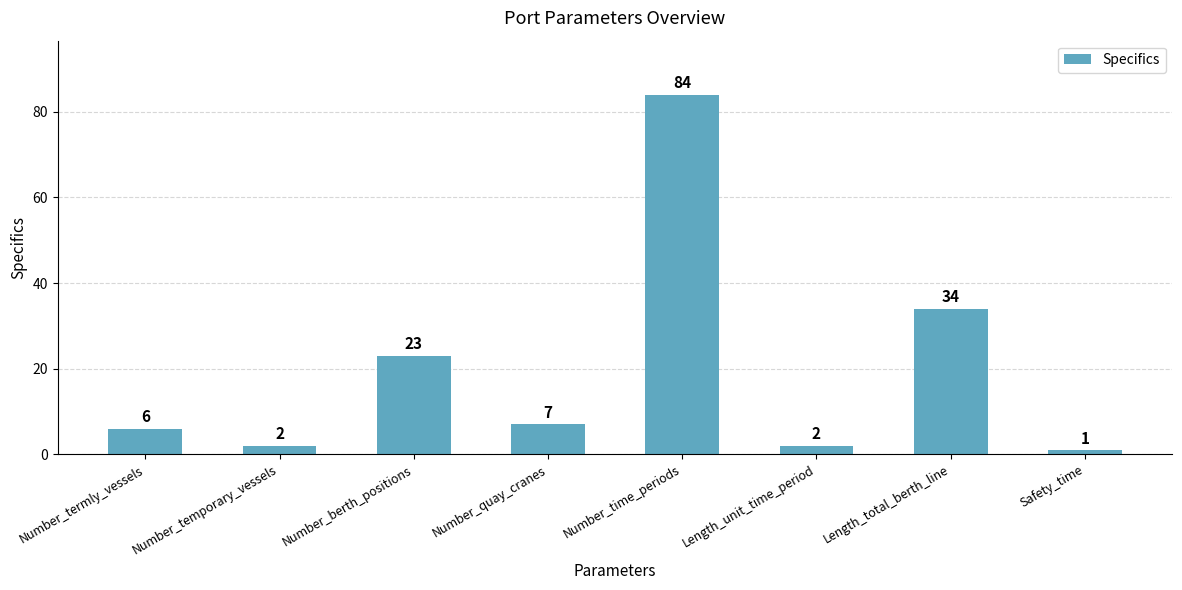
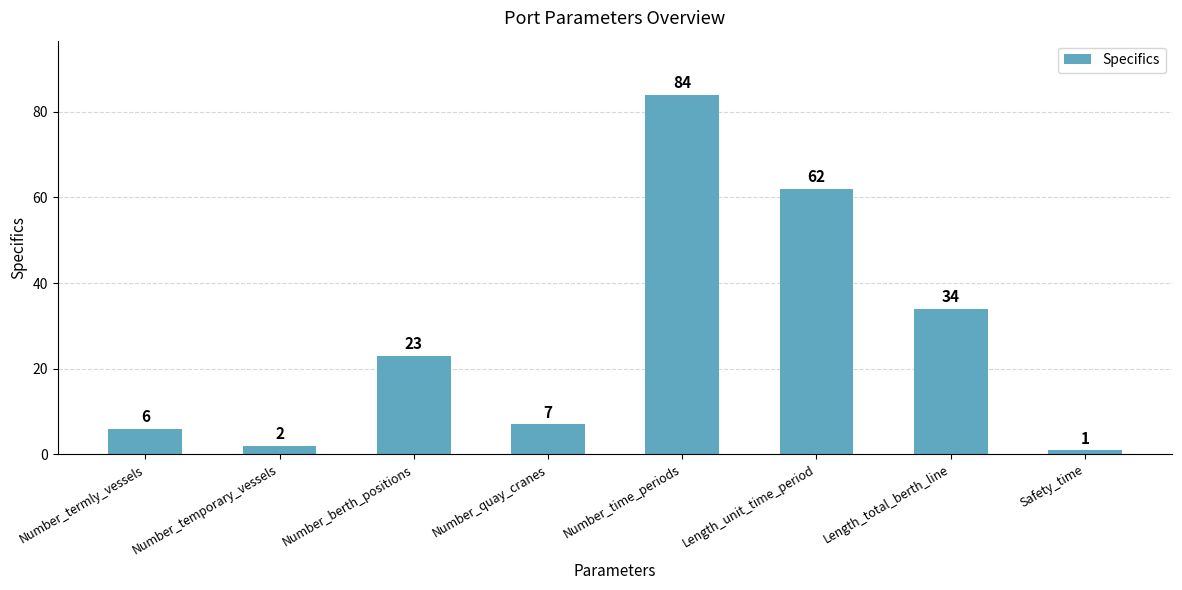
Length_unit_time_period: 2 -> 62
